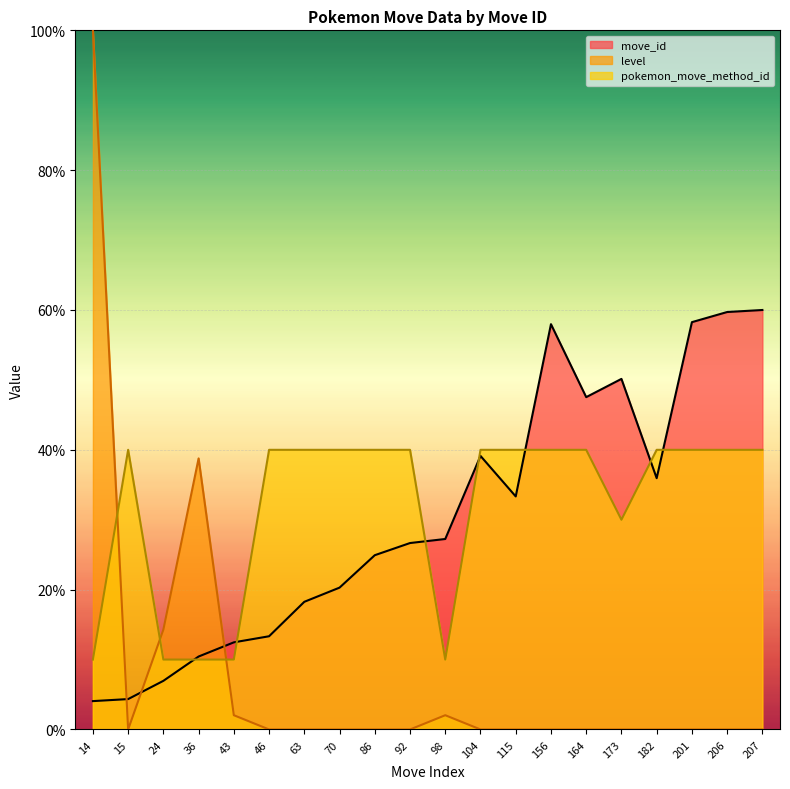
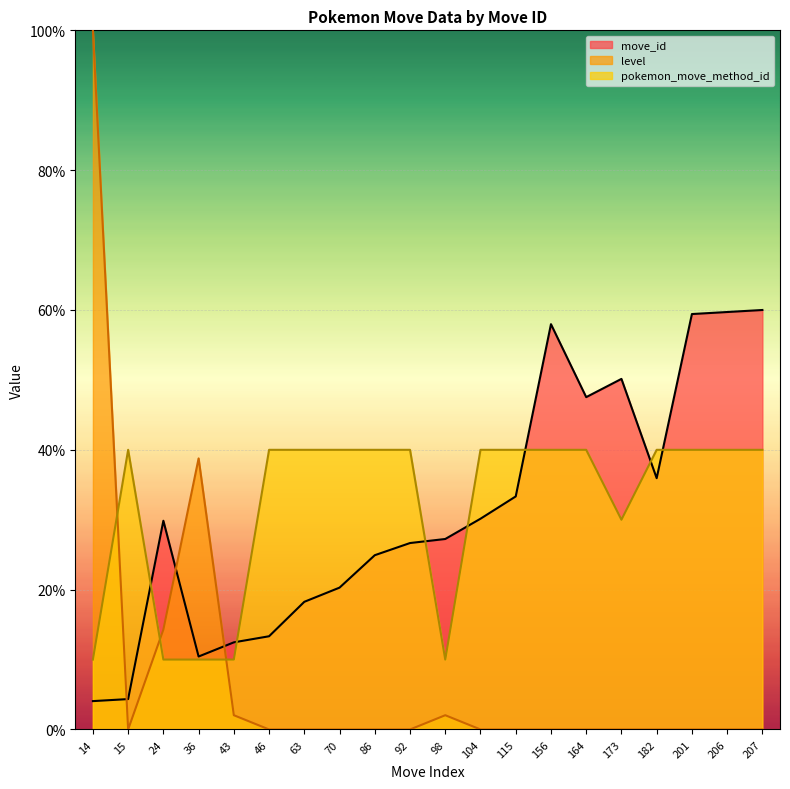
move_id, 24: 7% -> 30%
move_id, 104: 39% -> 30%
move_id, 201: 58% -> 59%
